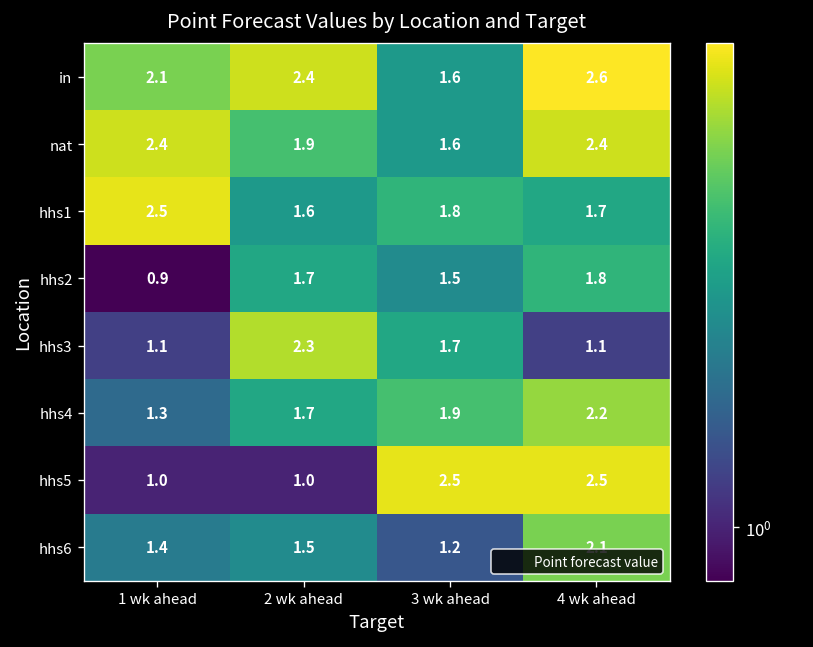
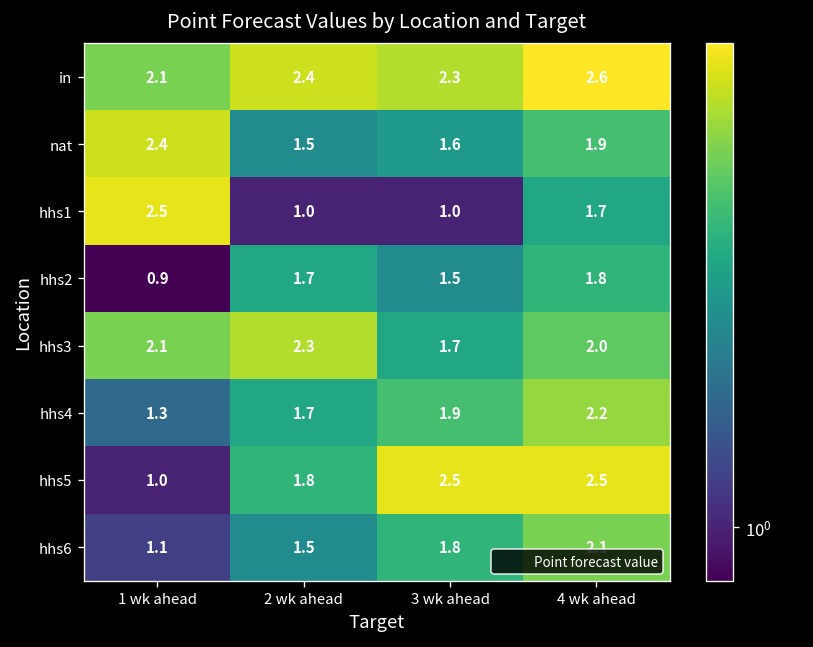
in, 3 wk ahead: 1.6 -> 2.3
nat, 2 wk ahead: 1.9 -> 1.5
nat, 4 wk ahead: 2.4 -> 1.9
hhs1, 2 wk ahead: 1.6 -> 1.0
hhs1, 3 wk ahead: 1.8 -> 1.0
hhs3, 1 wk ahead: 1.1 -> 2.1
hhs3, 4 wk ahead: 1.1 -> 2.0
hhs5, 2 wk ahead: 1.0 -> 1.8
hhs6, 1 wk ahead: 1.4 -> 1.1
hhs6, 3 wk ahead: 1.2 -> 1.8
